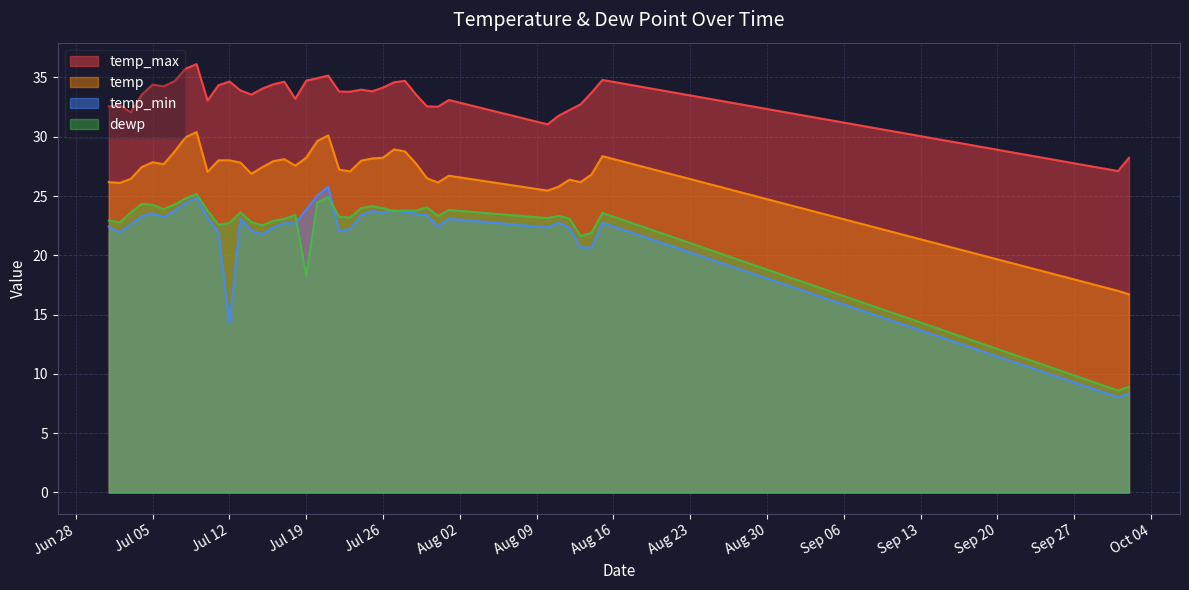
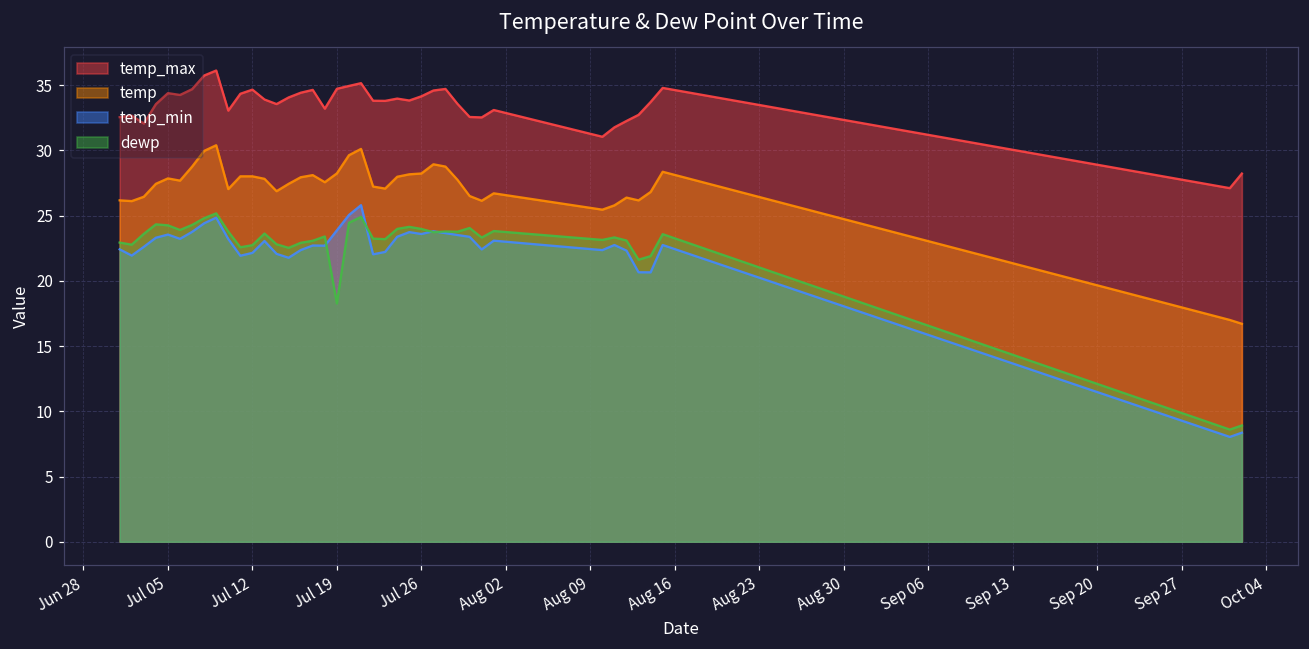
temp_min, Jul 12: 14.3 -> 22.1
